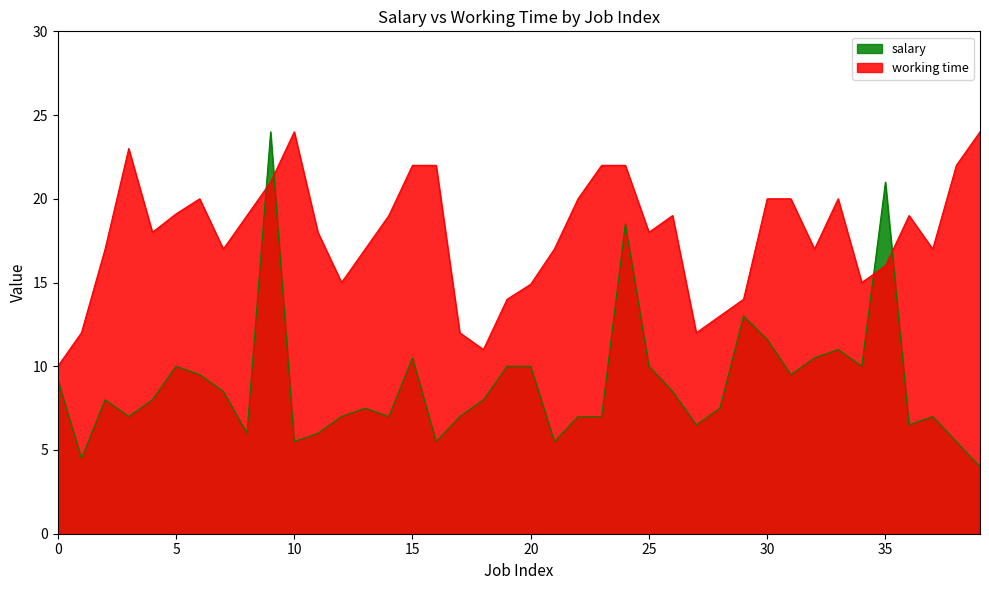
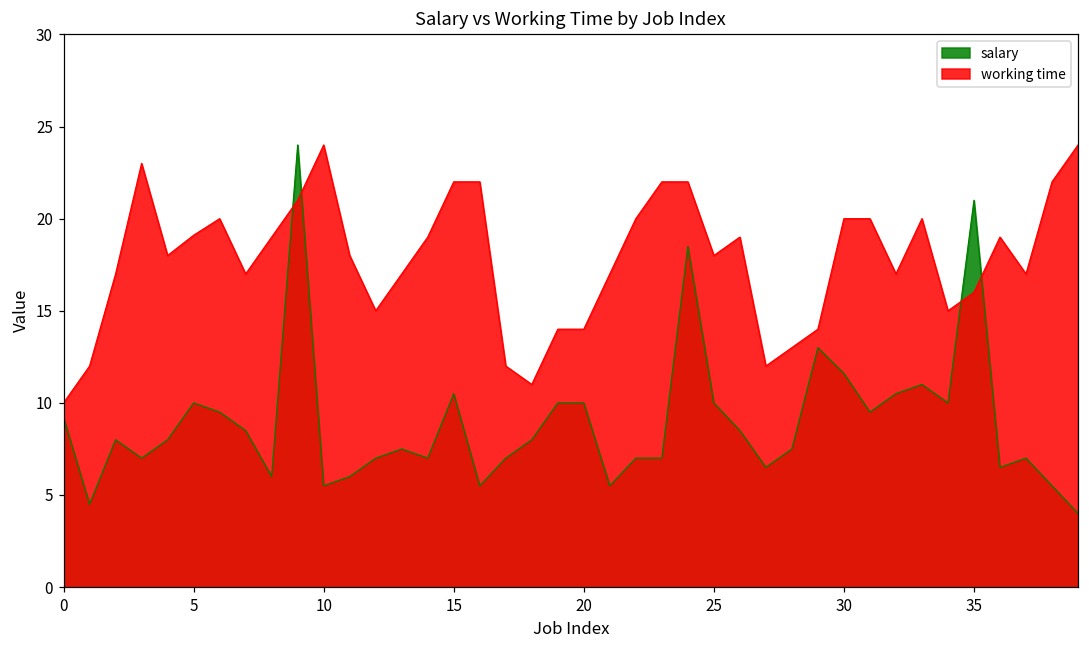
working time, 20: 14.9 -> 14.0
